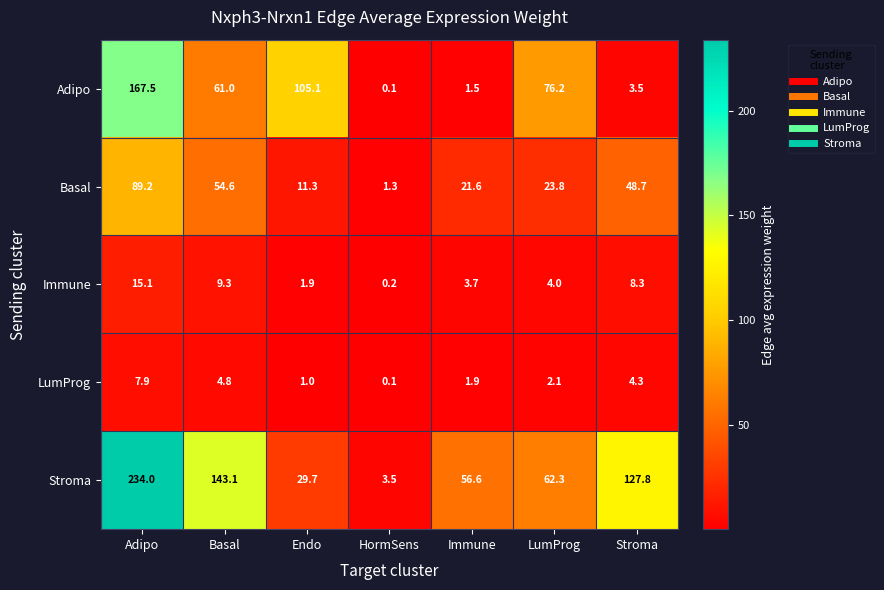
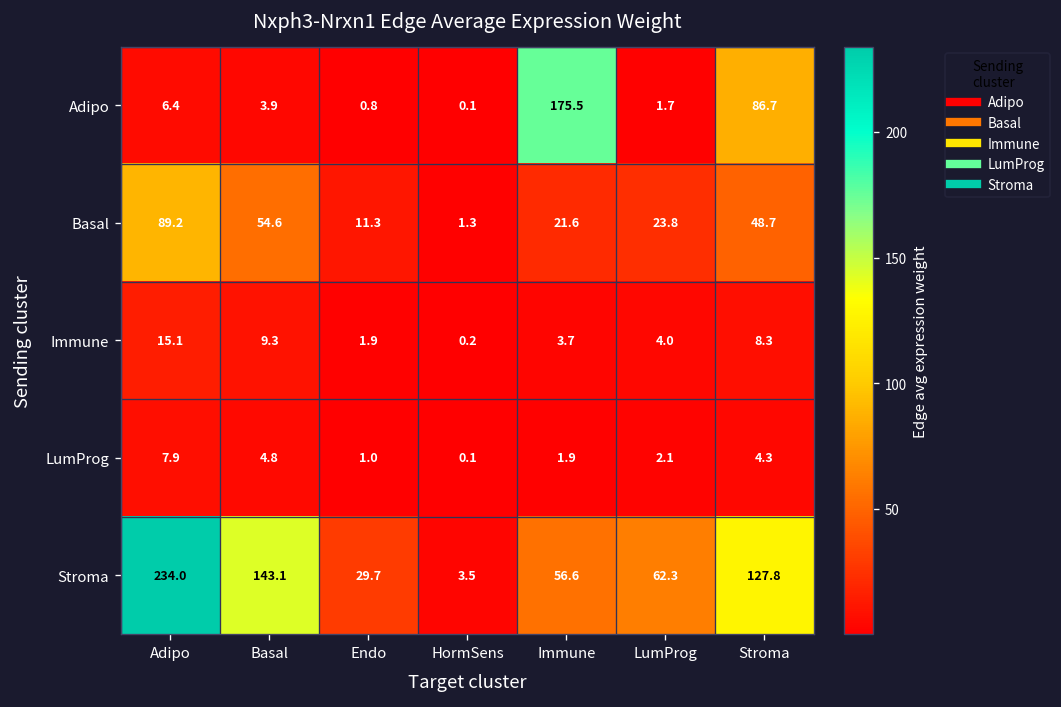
Adipo, Adipo: 167.5 -> 6.4
Adipo, Basal: 61.0 -> 3.9
Adipo, Endo: 105.1 -> 0.8
Adipo, Immune: 1.5 -> 175.5
Adipo, LumProg: 76.2 -> 1.7
Adipo, Stroma: 3.5 -> 86.7
